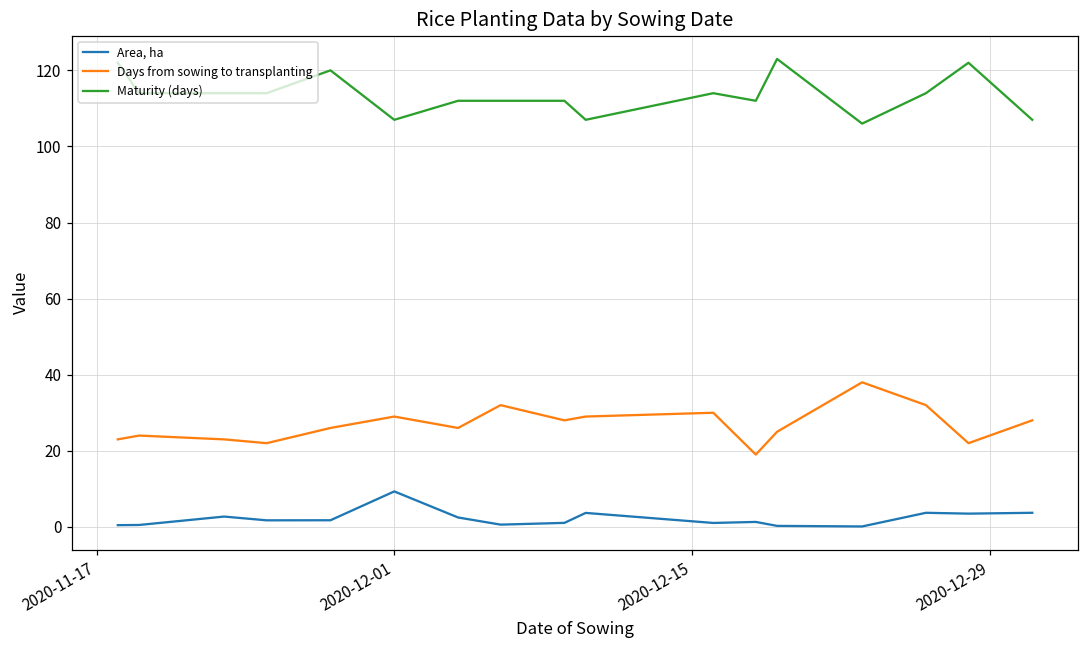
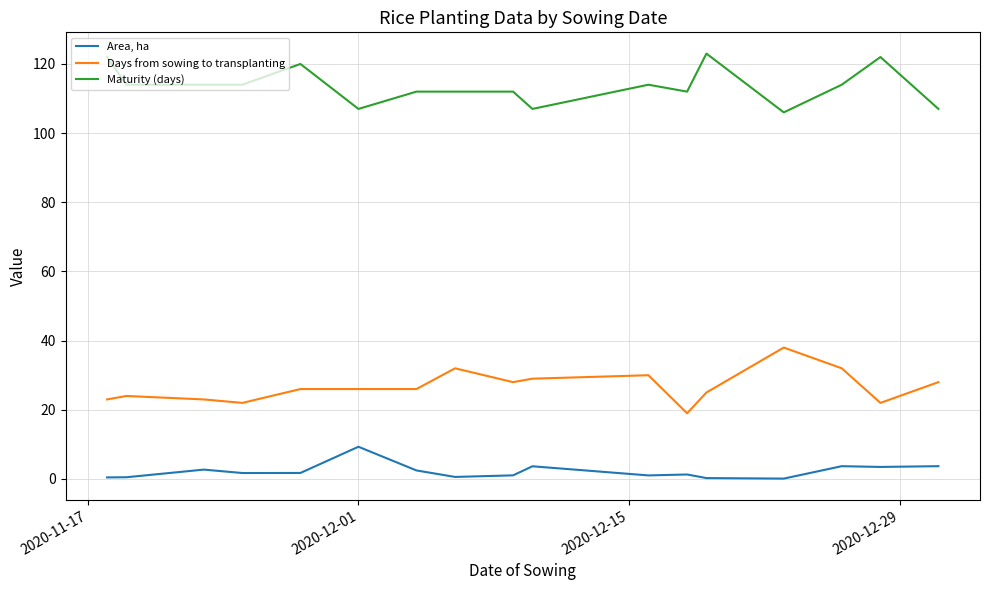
Days from sowing to transplanting, 2020-12-01: 29 -> 26
